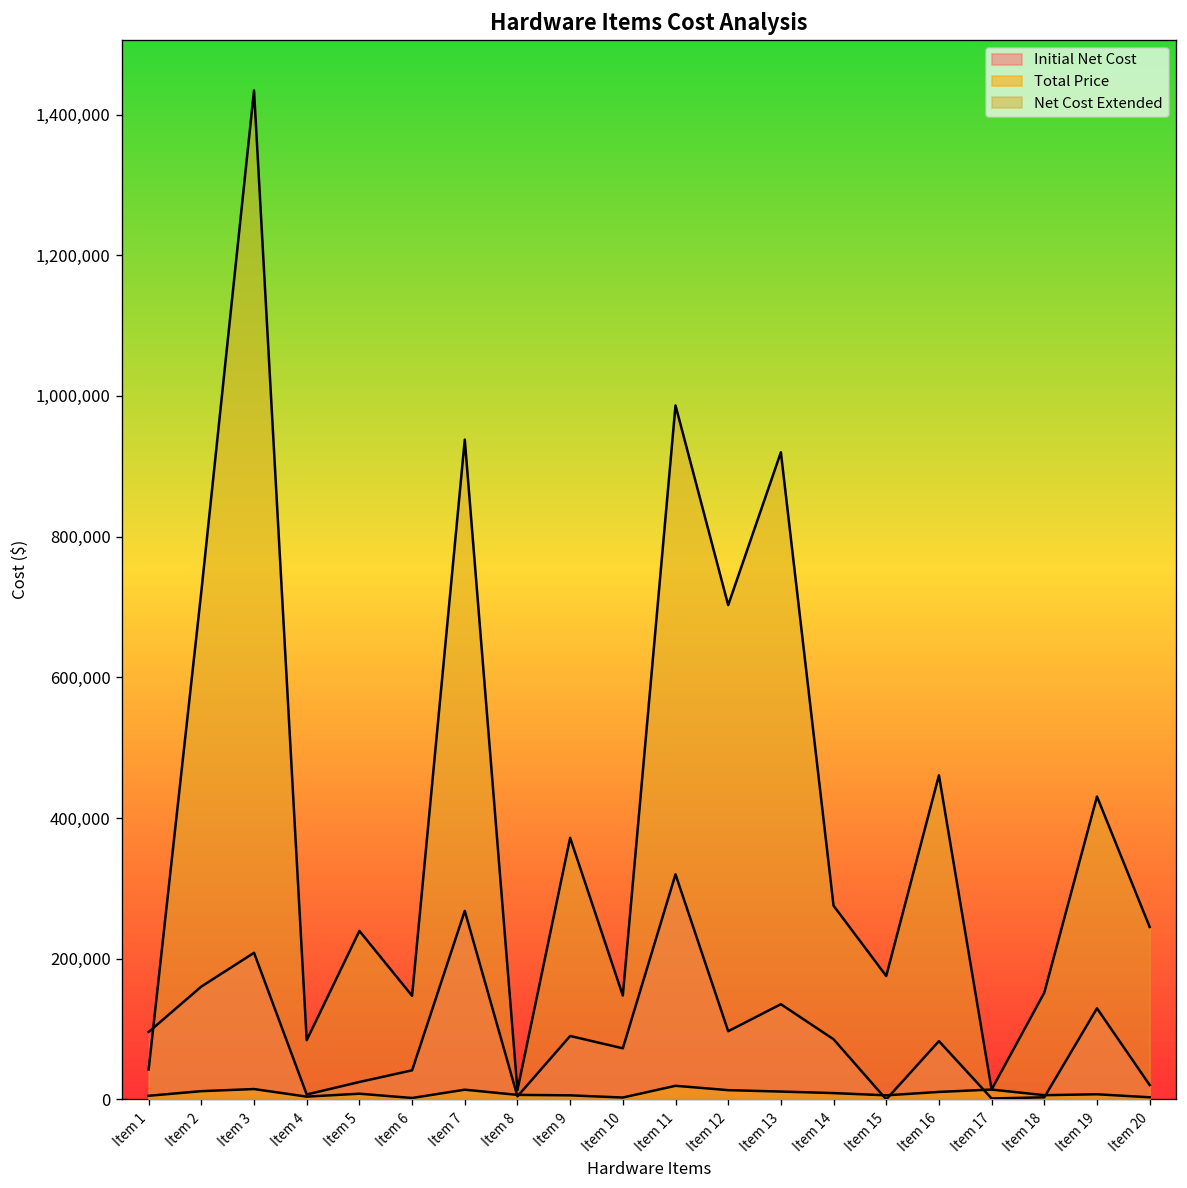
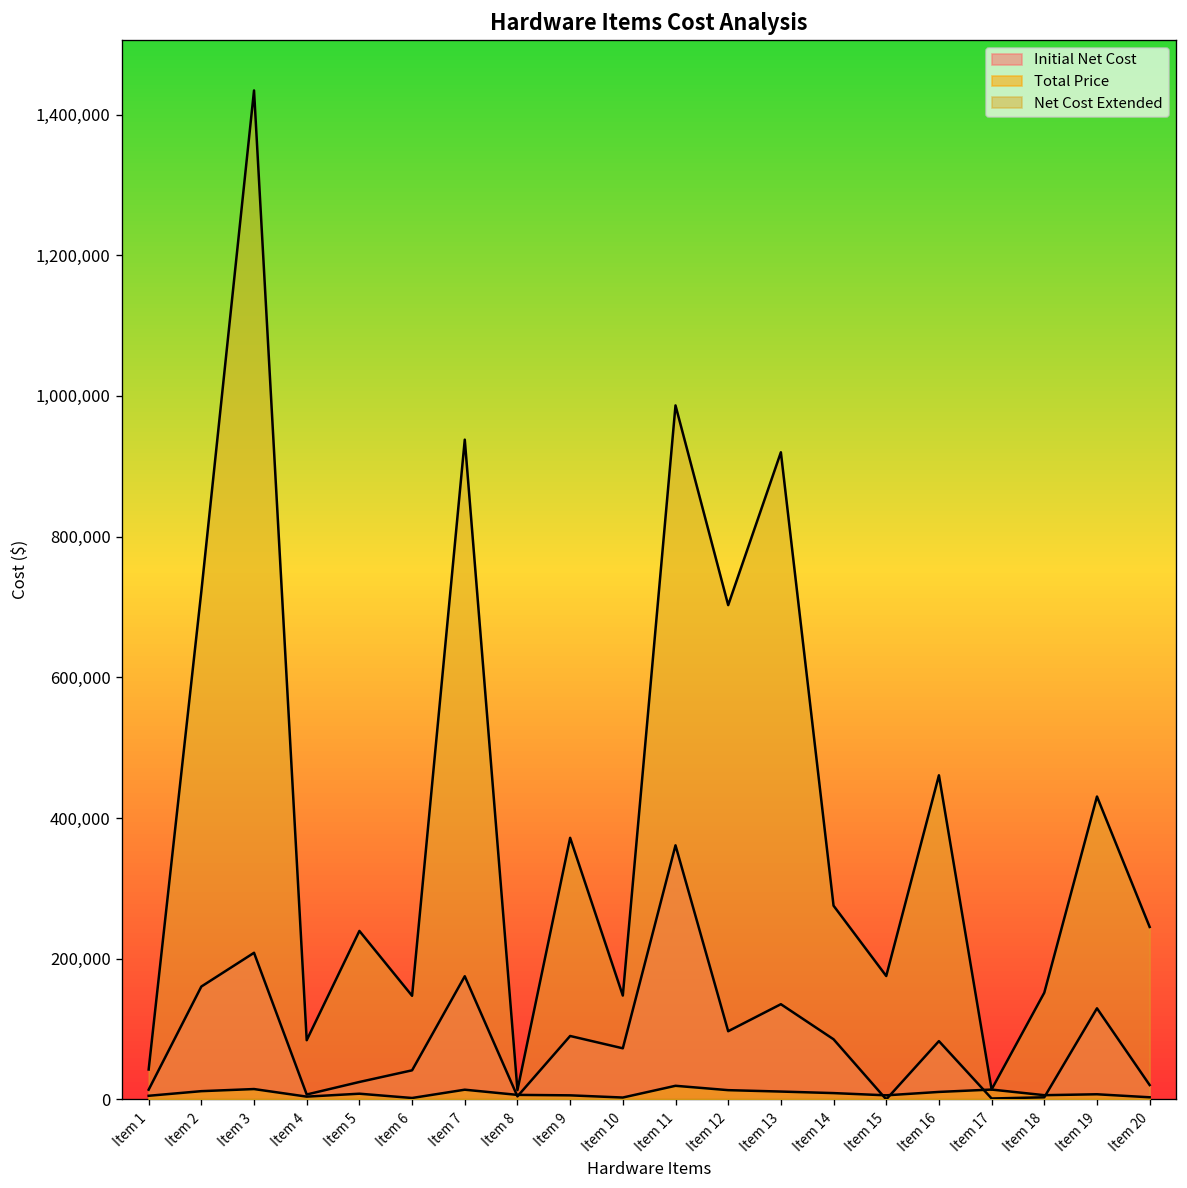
Initial Net Cost, Item 1: 100,000 -> 10,000
Initial Net Cost, Item 7: 270,000 -> 180,000
Initial Net Cost, Item 11: 320,000 -> 360,000
